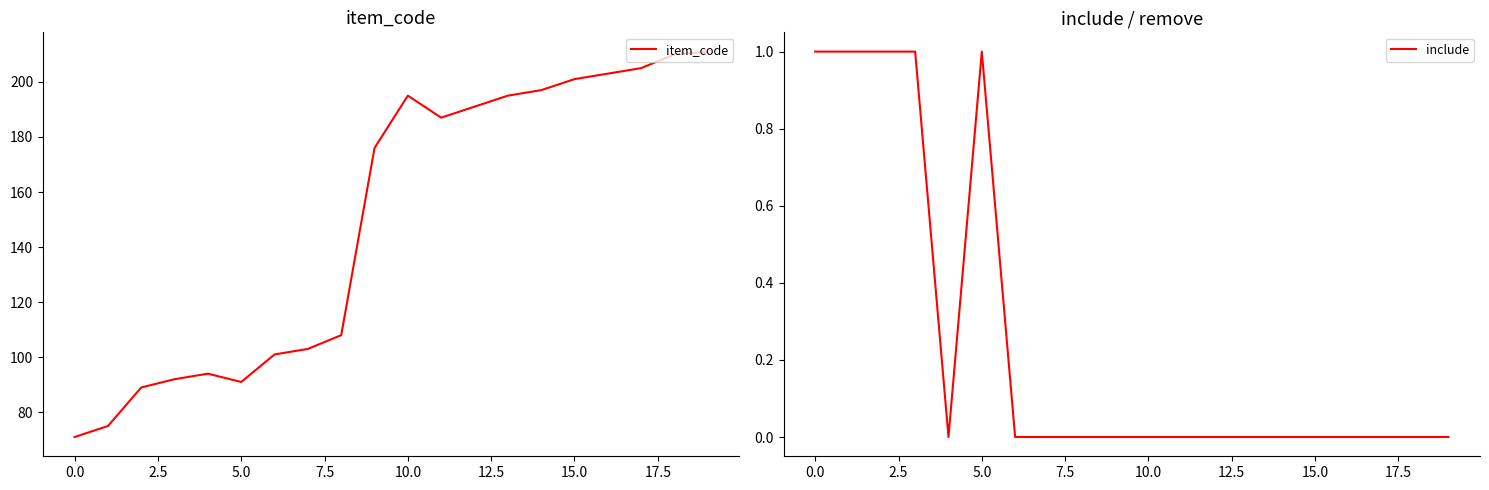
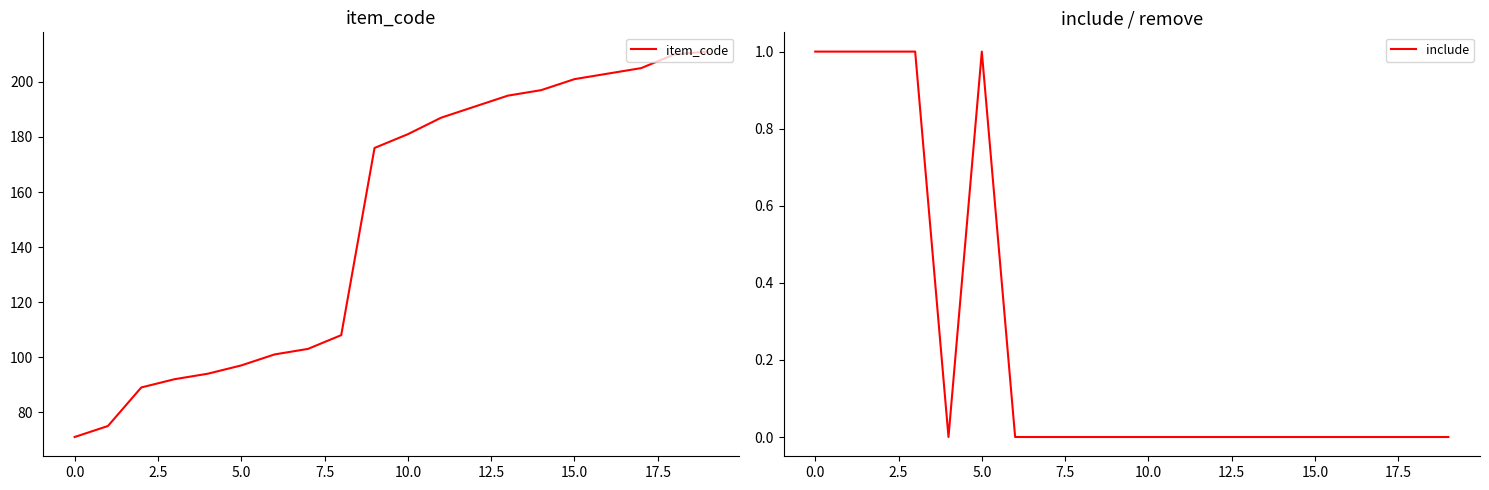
item_code, 5.0: 91 -> 97
item_code, 10.0: 195 -> 181
